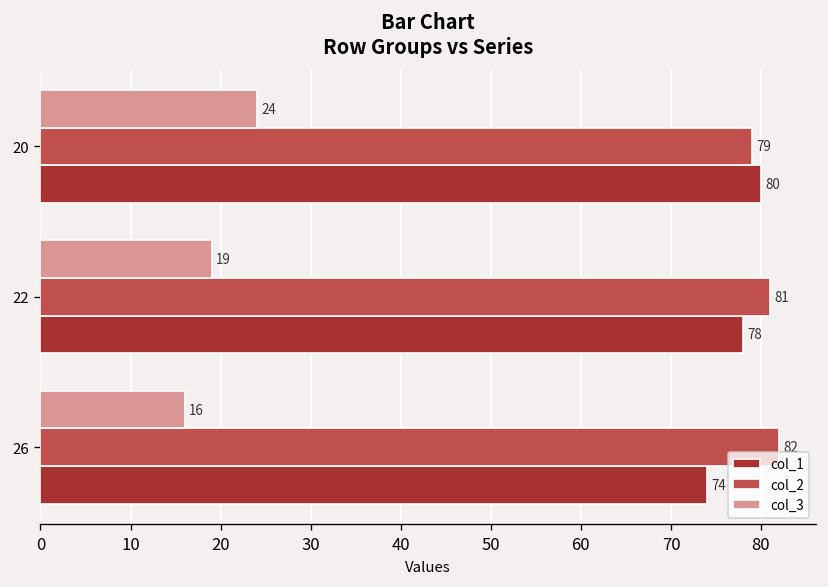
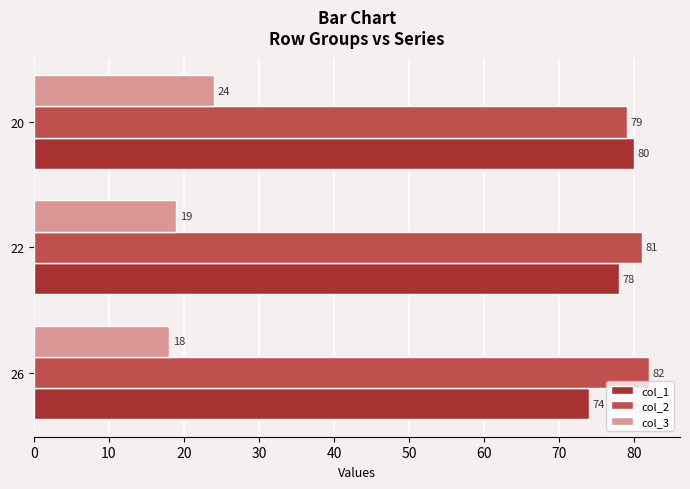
col_3, 26: 16 -> 18
